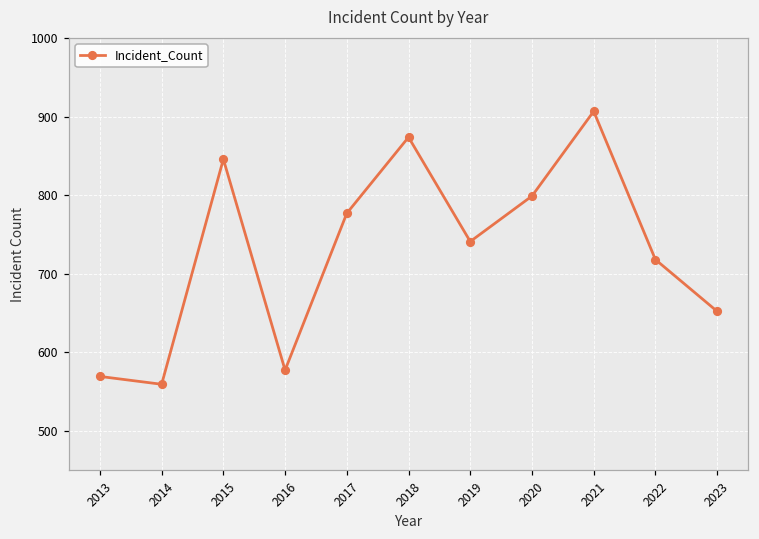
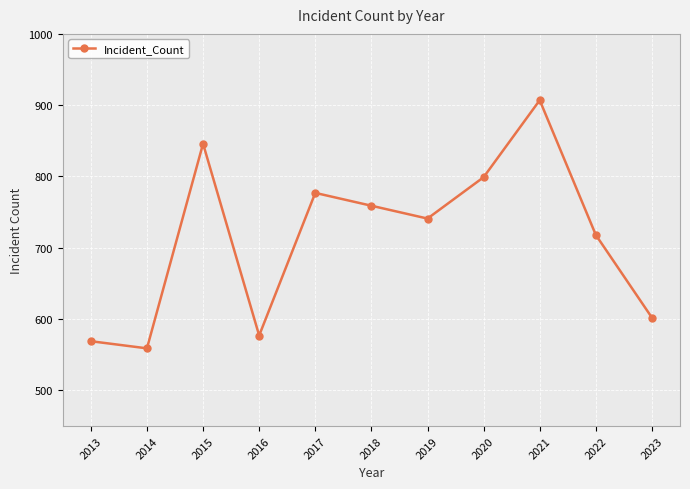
2018: 870 -> 760
2023: 650 -> 600
